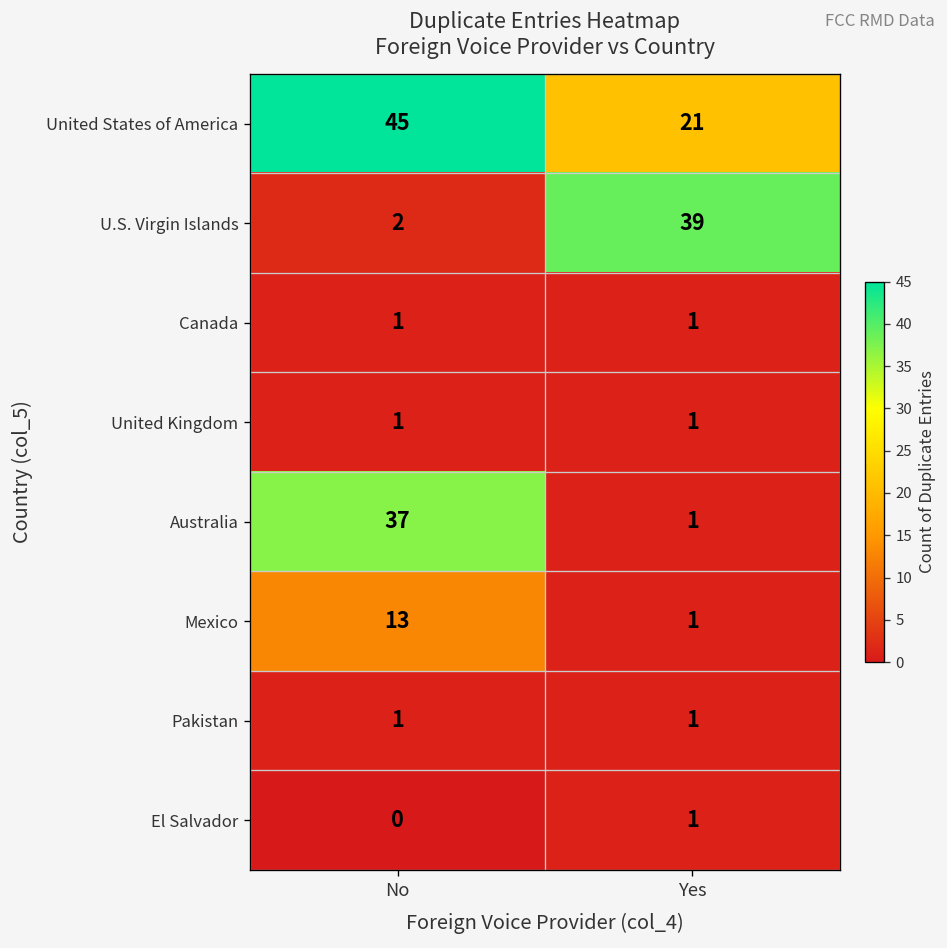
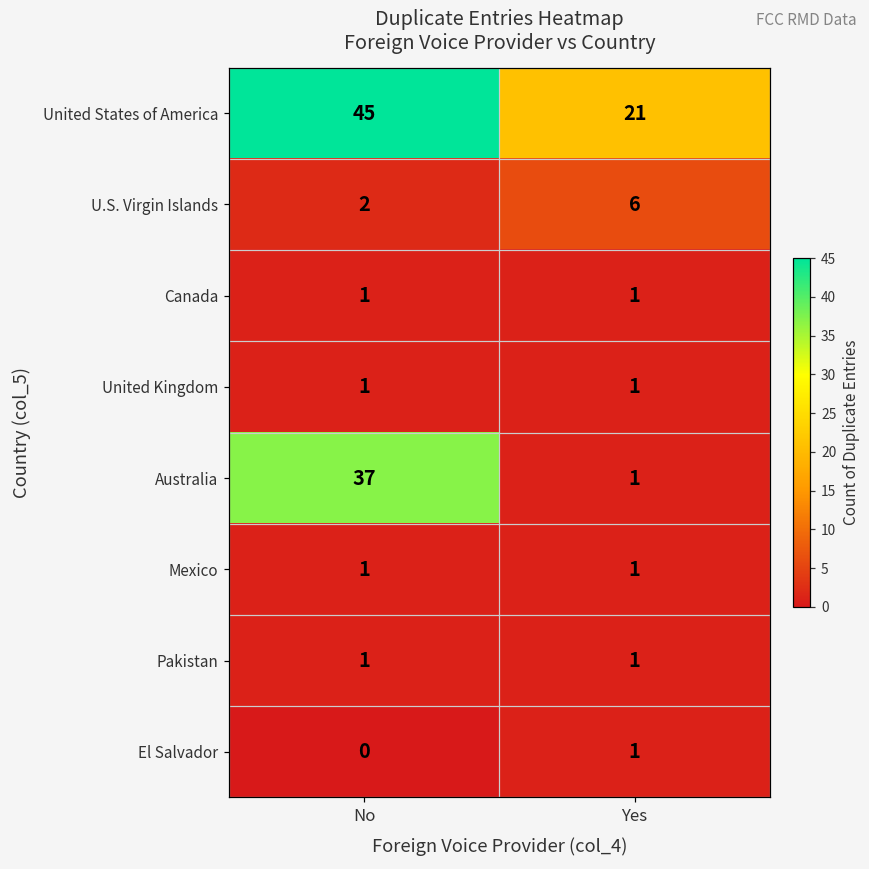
U.S. Virgin Islands, Yes: 39 -> 6
Mexico, No: 13 -> 1
